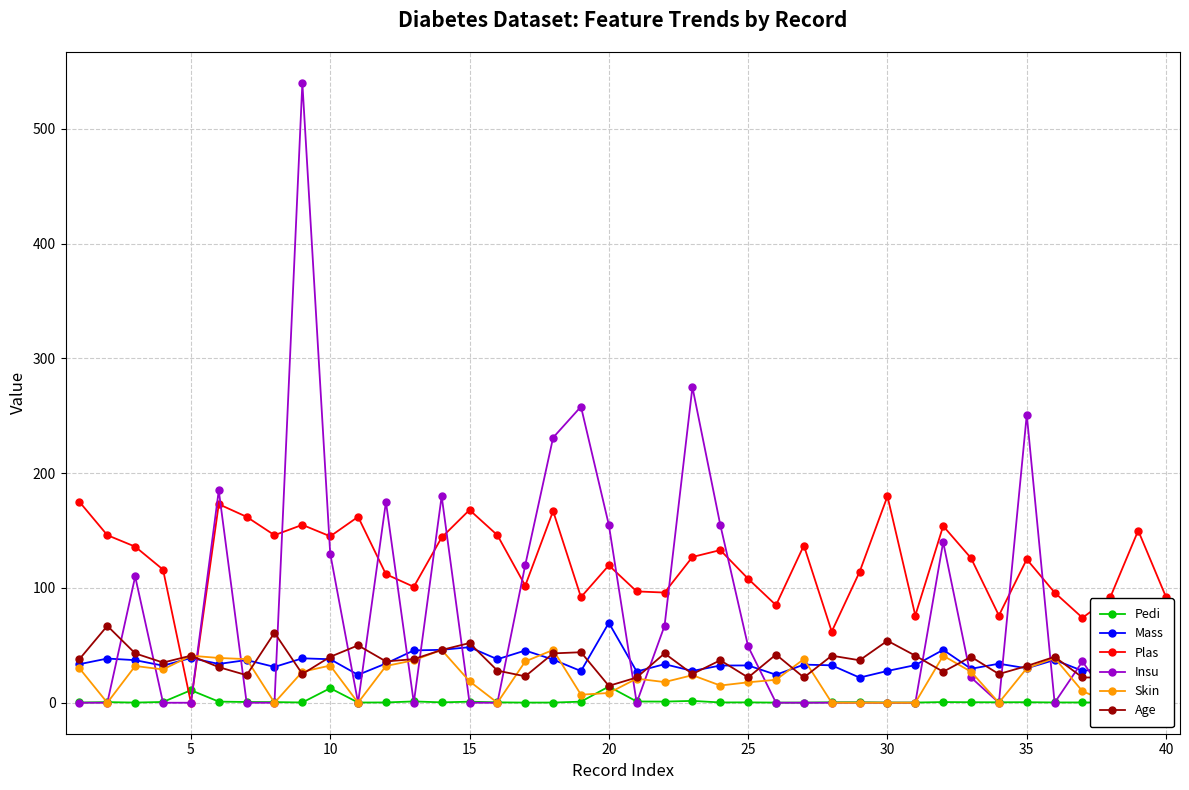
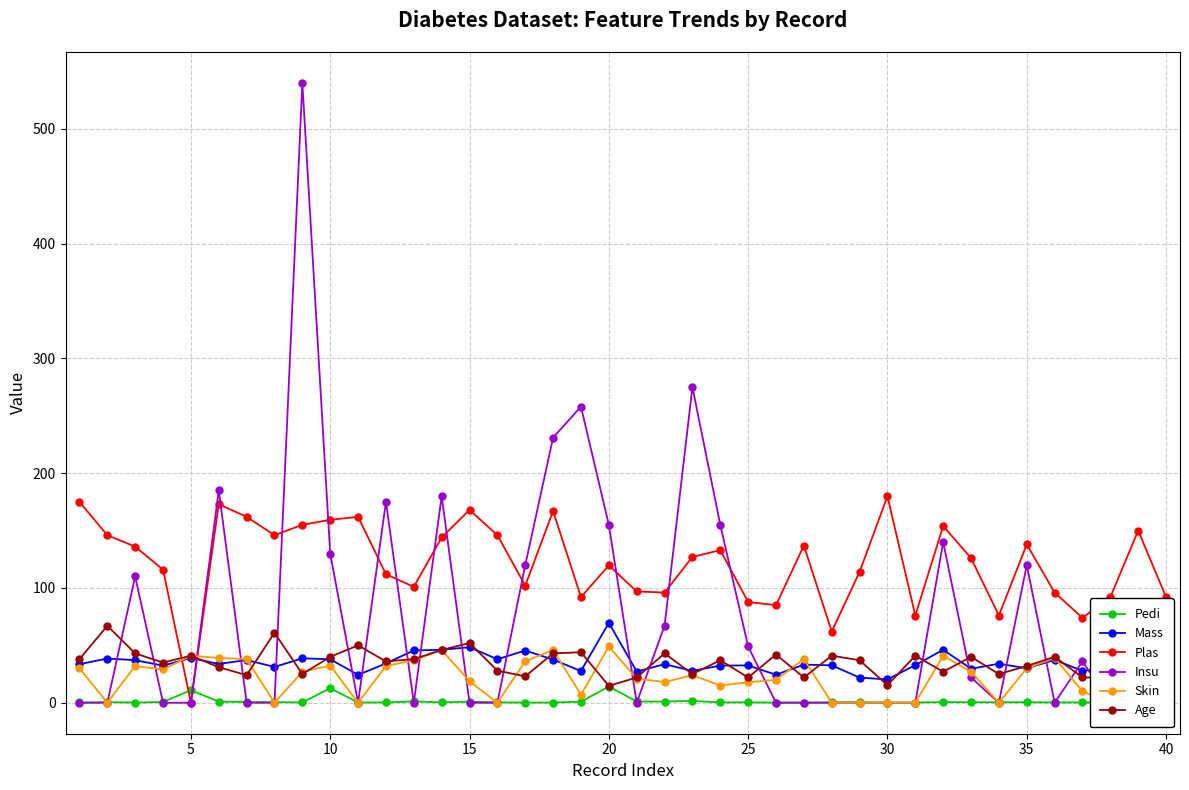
Plas, 10: 145 -> 159
Skin, 20: 9 -> 49
Plas, 25: 108 -> 88
Mass, 30: 28 -> 20
Age, 30: 54 -> 15
Plas, 35: 125 -> 138
Insu, 35: 251 -> 120
